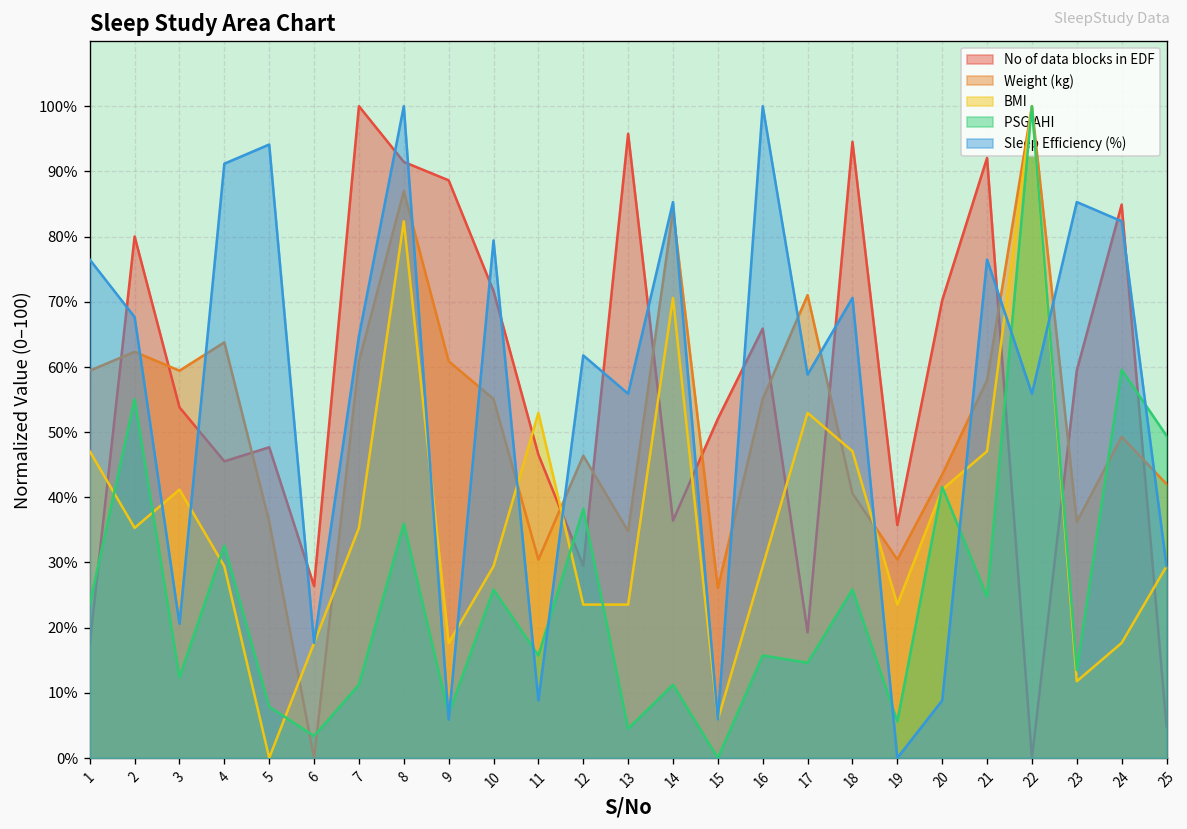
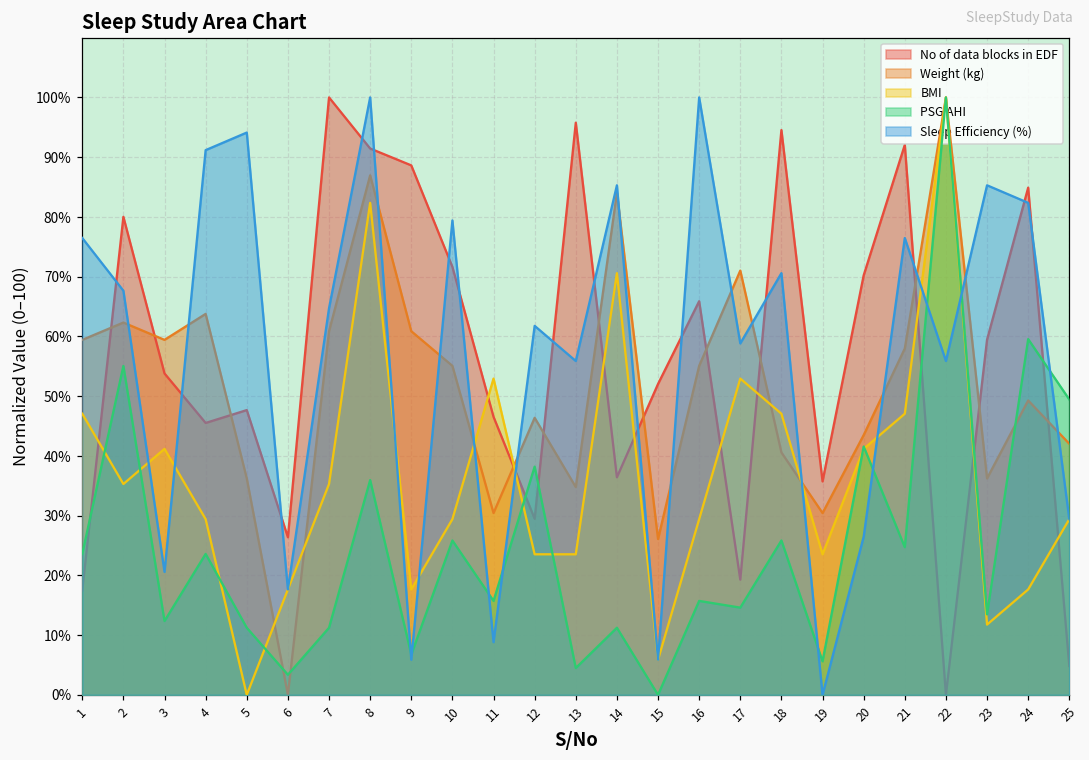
PSG AHI, 4: 33% -> 24%
PSG AHI, 5: 8% -> 11%
Sleep Efficiency (%), 20: 9% -> 26%
